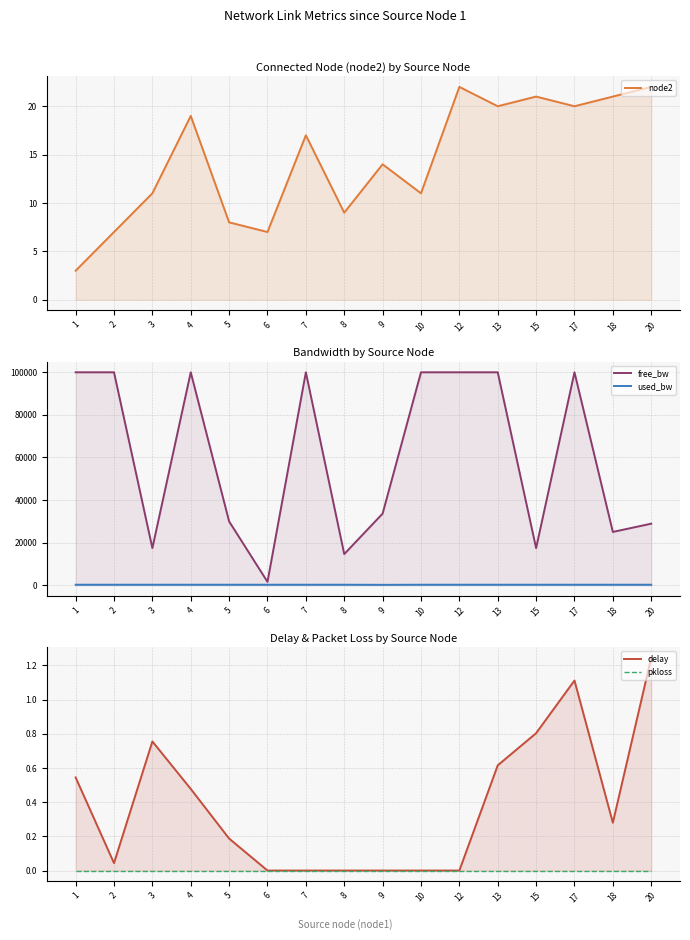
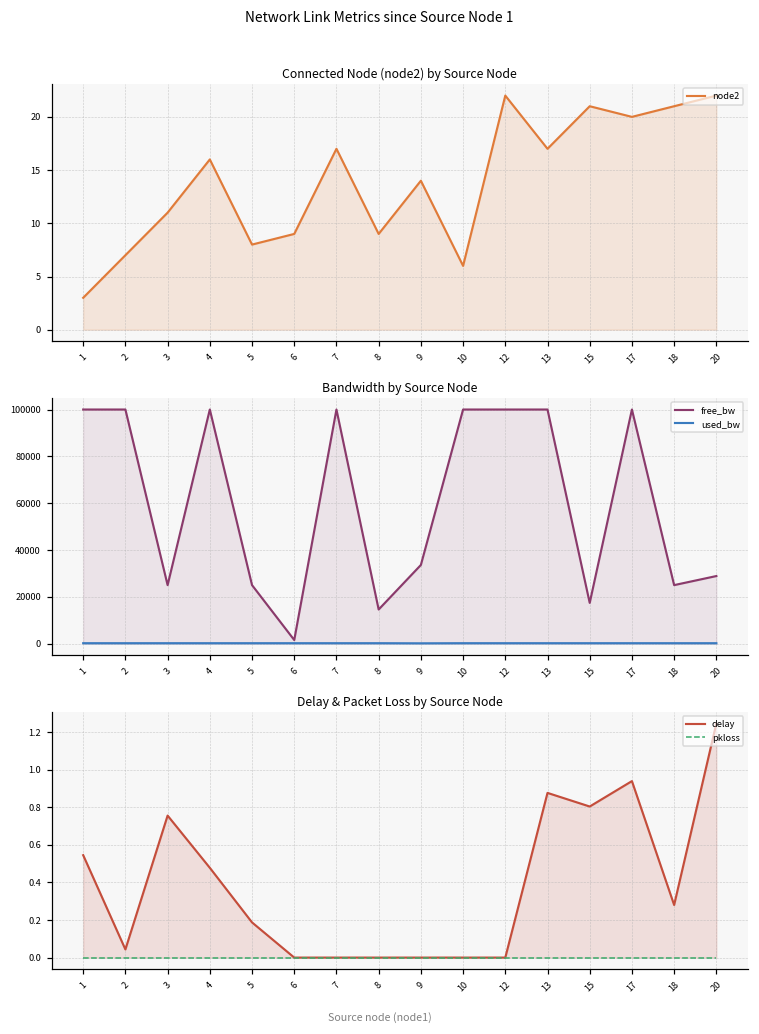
Connected Node (node2) by Source Node, 4: 19 -> 16
Connected Node (node2) by Source Node, 6: 7 -> 9
Connected Node (node2) by Source Node, 10: 11 -> 6
Connected Node (node2) by Source Node, 13: 20 -> 17
Bandwidth by Source Node, free_bw, 3: 17000 -> 25000
Bandwidth by Source Node, free_bw, 5: 30000 -> 25000
Delay & Packet Loss by Source Node, delay, 13: 0.62 -> 0.88
Delay & Packet Loss by Source Node, delay, 17: 1.11 -> 0.94
